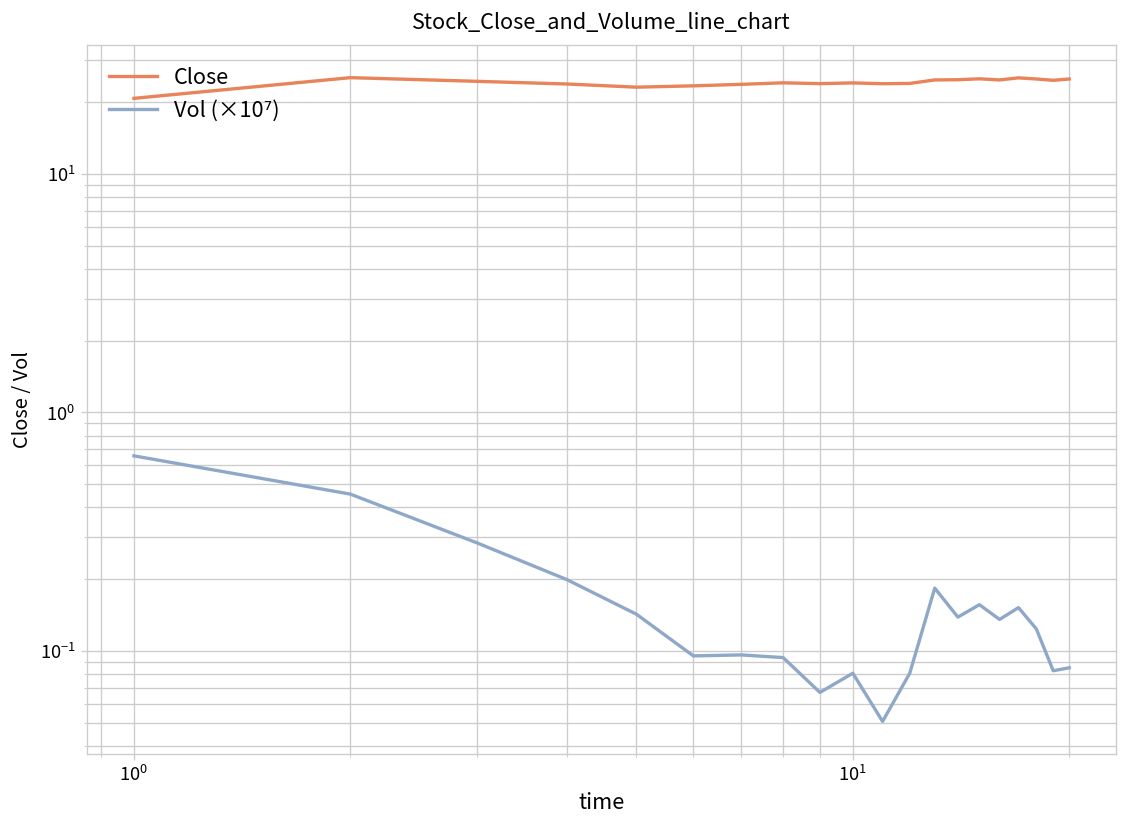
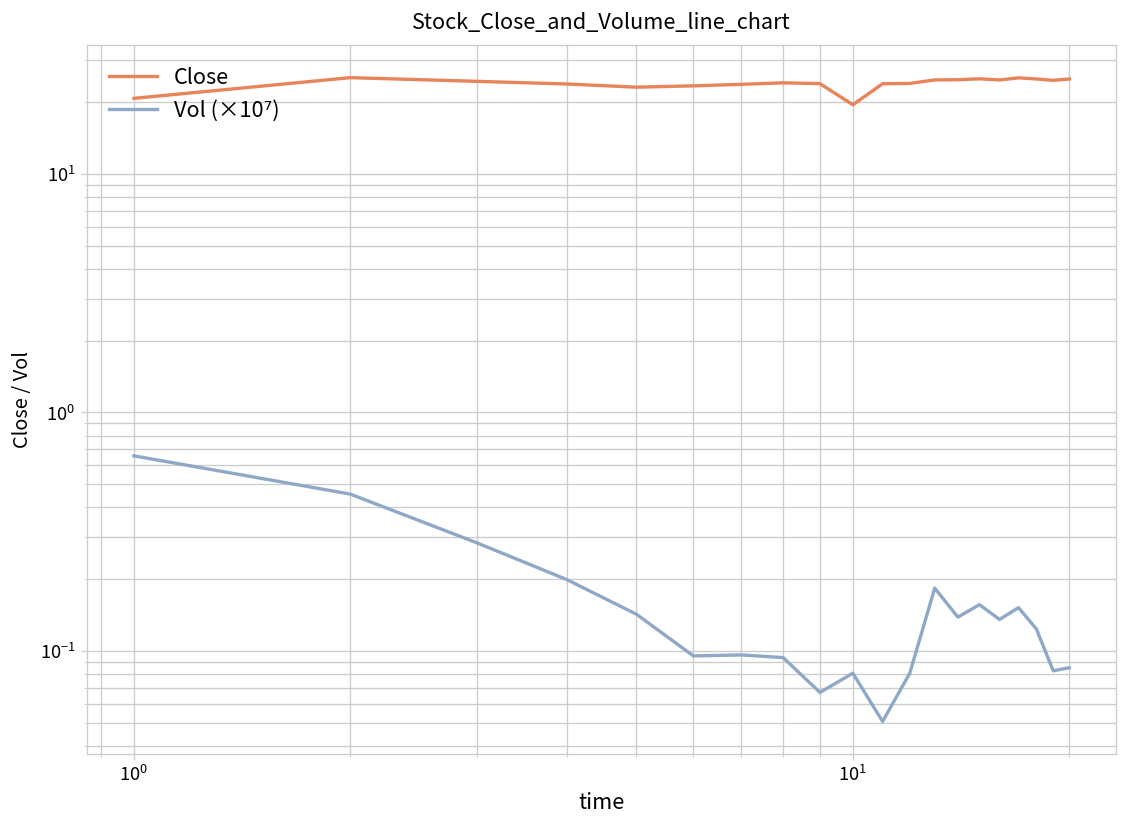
Close, 10^1: 24 -> 19
